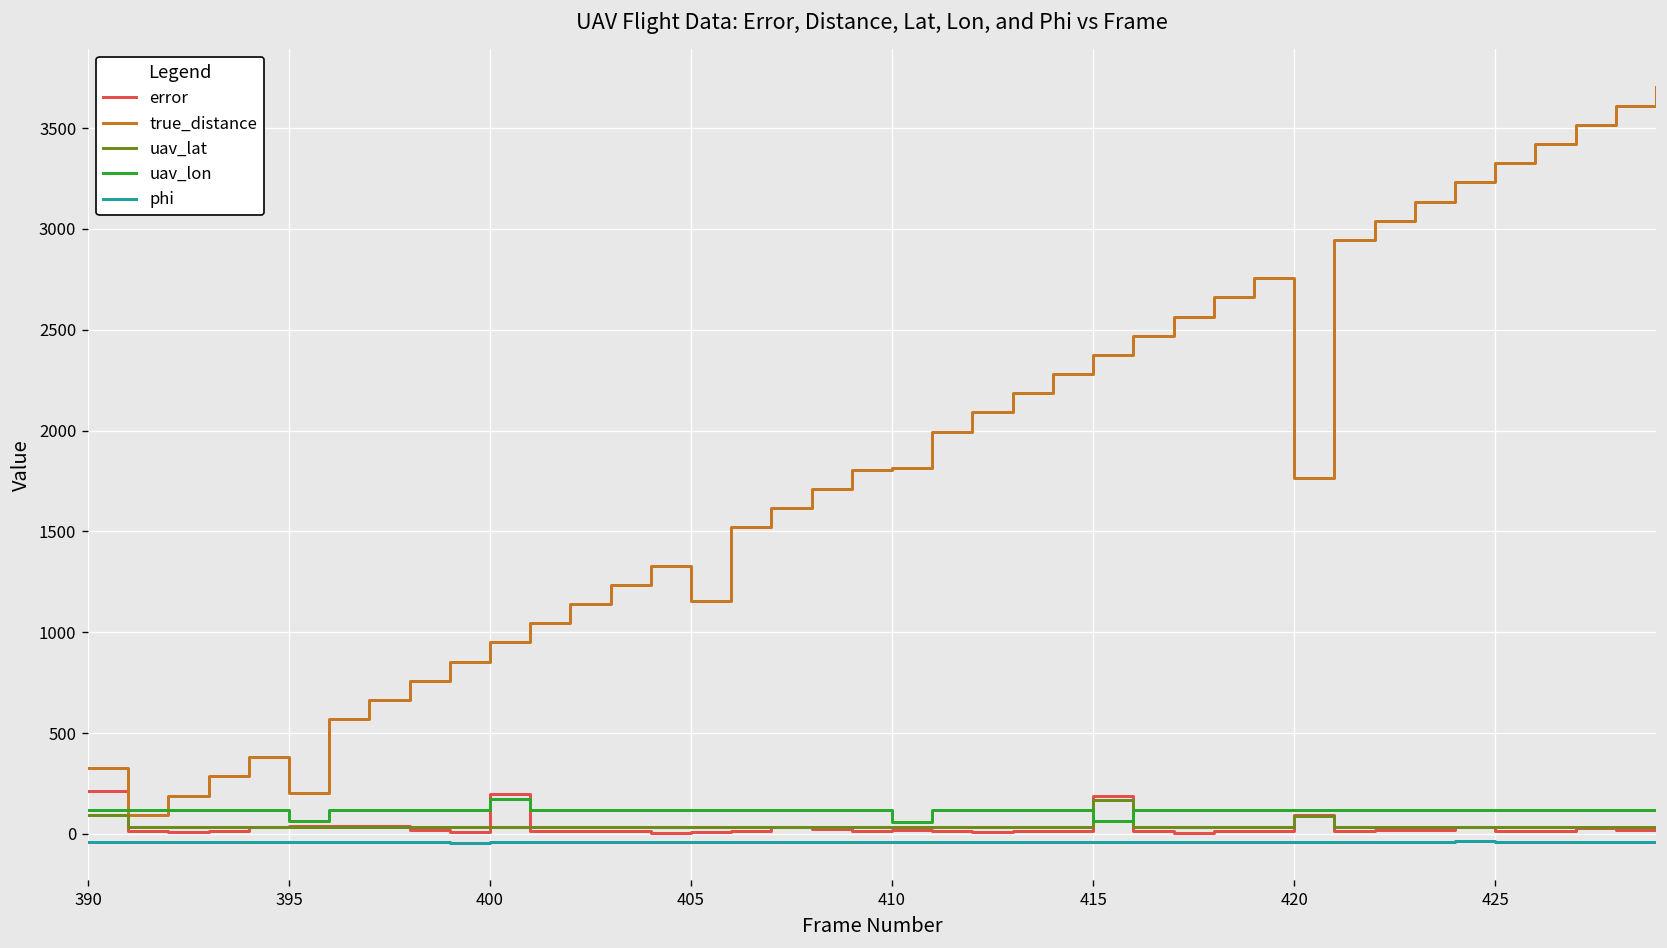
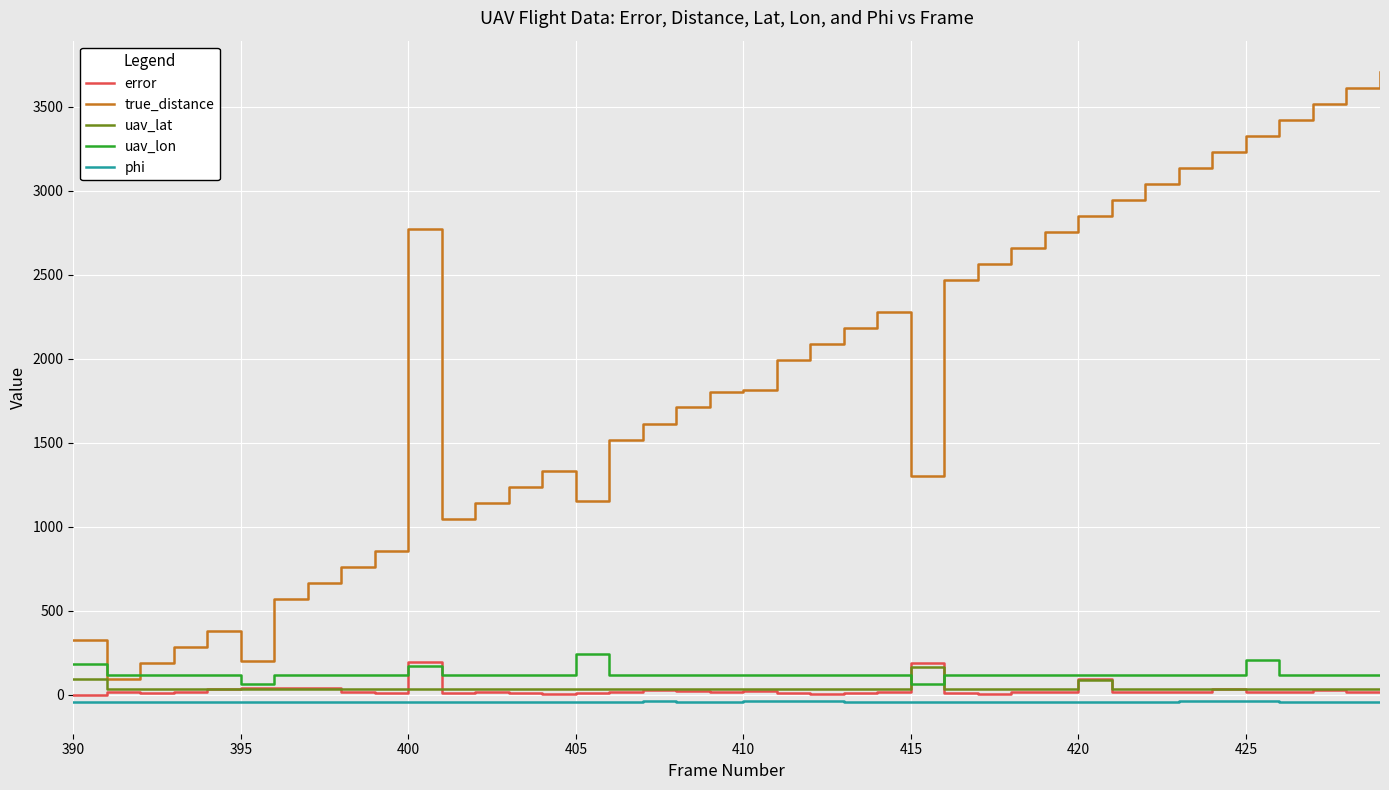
error, 390: 210 -> 0
uav_lon, 390: 120 -> 180
true_distance, 400: 950 -> 2770
uav_lon, 405: 120 -> 240
uav_lon, 410: 60 -> 120
true_distance, 415: 2370 -> 1300
true_distance, 420: 1760 -> 2850
uav_lon, 425: 120 -> 210
